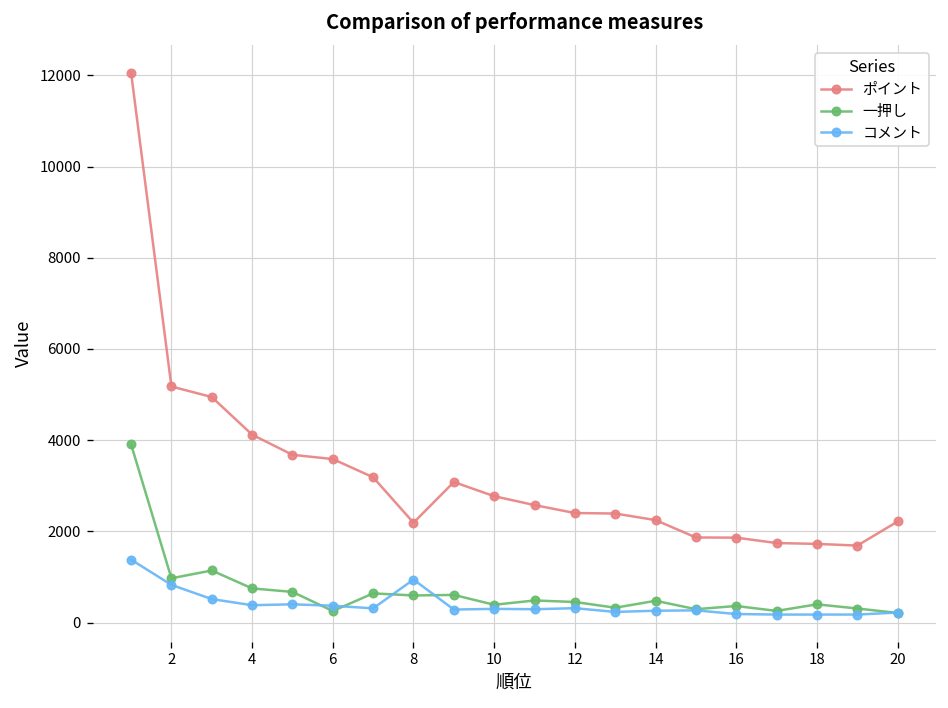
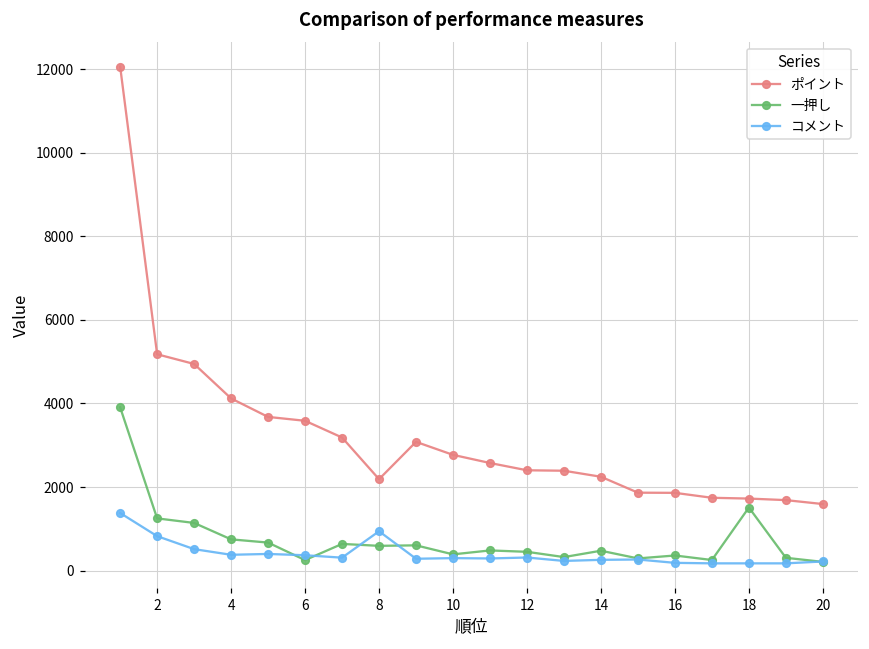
一押し, 2: 1000 -> 1300
一押し, 18: 400 -> 1500
ポイント, 20: 2200 -> 1600
